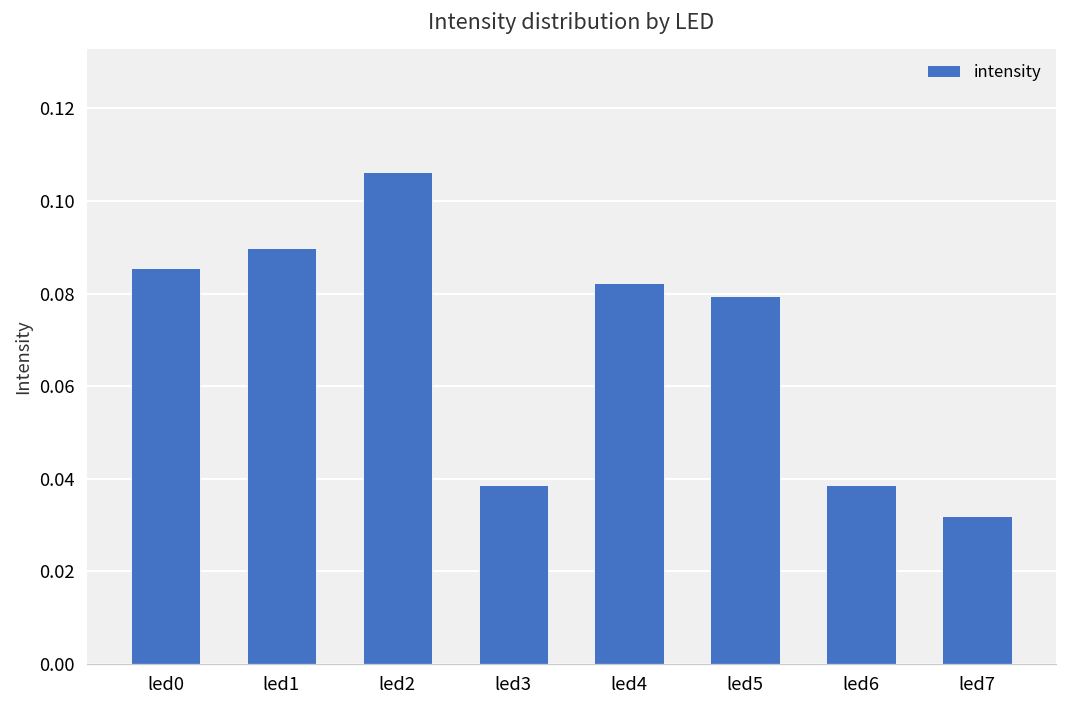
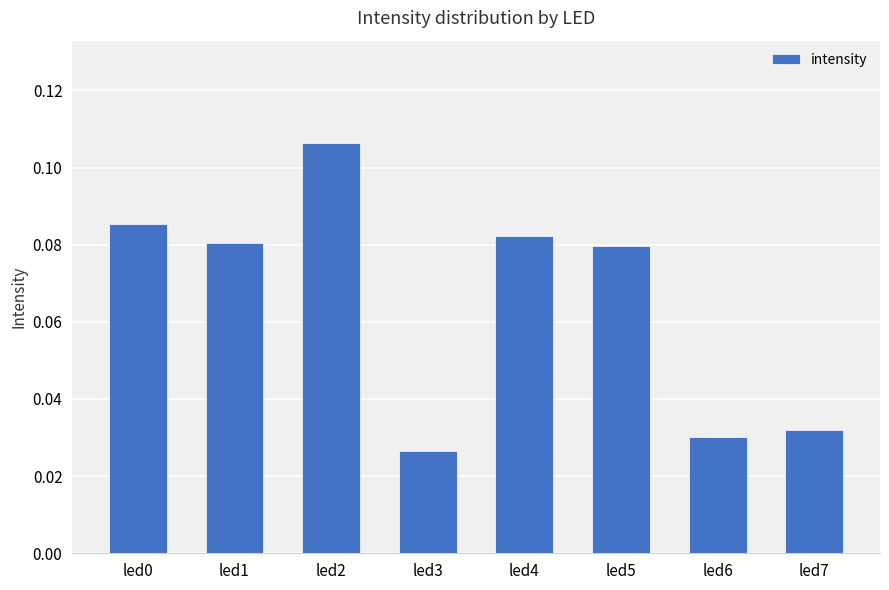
led1: 0.090 -> 0.080
led3: 0.039 -> 0.026
led6: 0.039 -> 0.030
